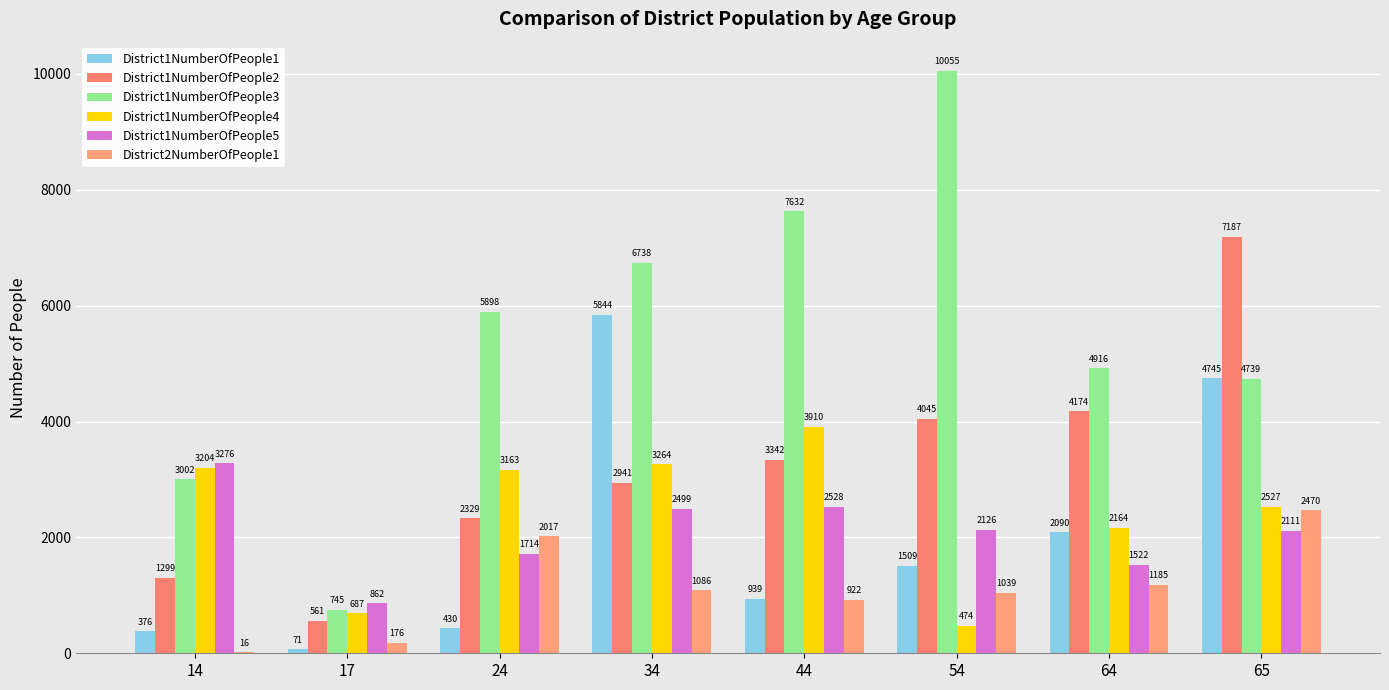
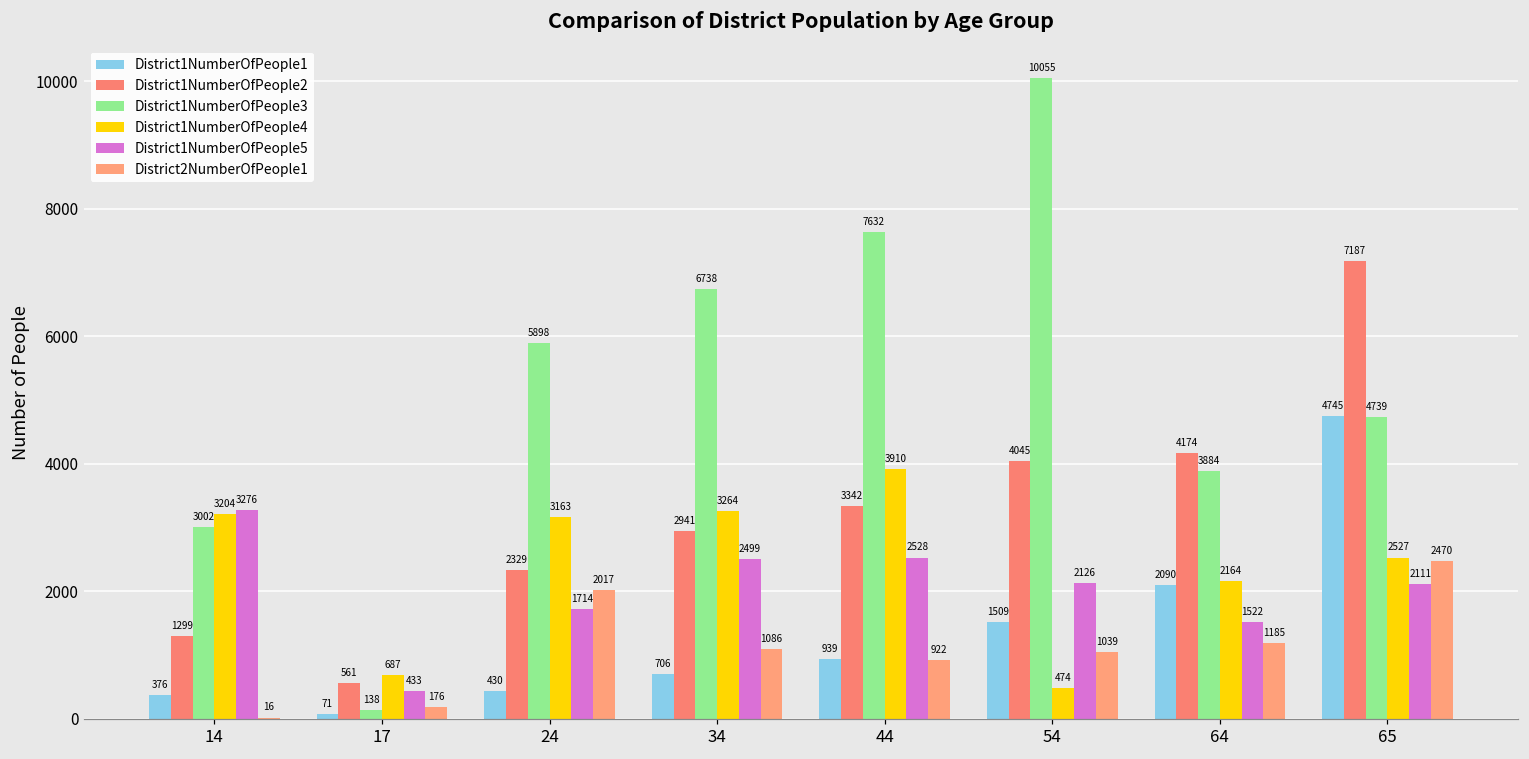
District1NumberOfPeople3, 17: 745 -> 138
District1NumberOfPeople5, 17: 862 -> 433
District1NumberOfPeople1, 34: 5844 -> 706
District1NumberOfPeople3, 64: 4916 -> 3884
